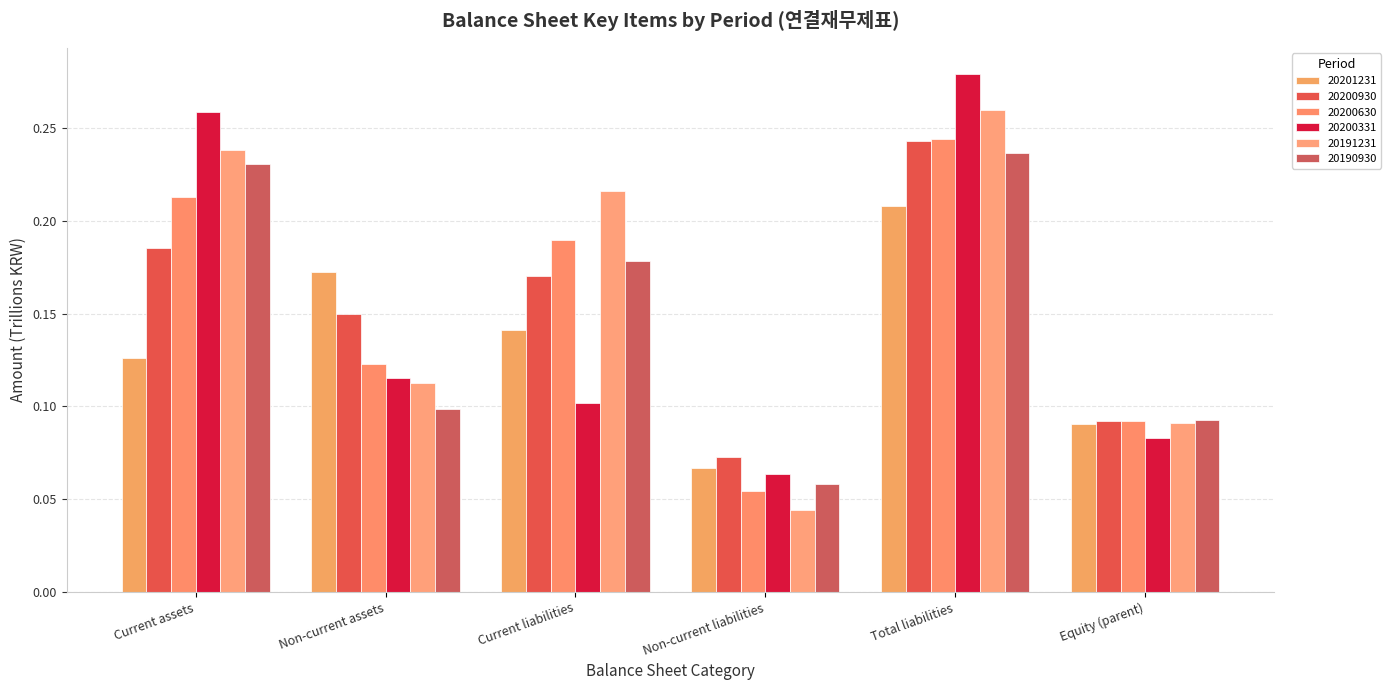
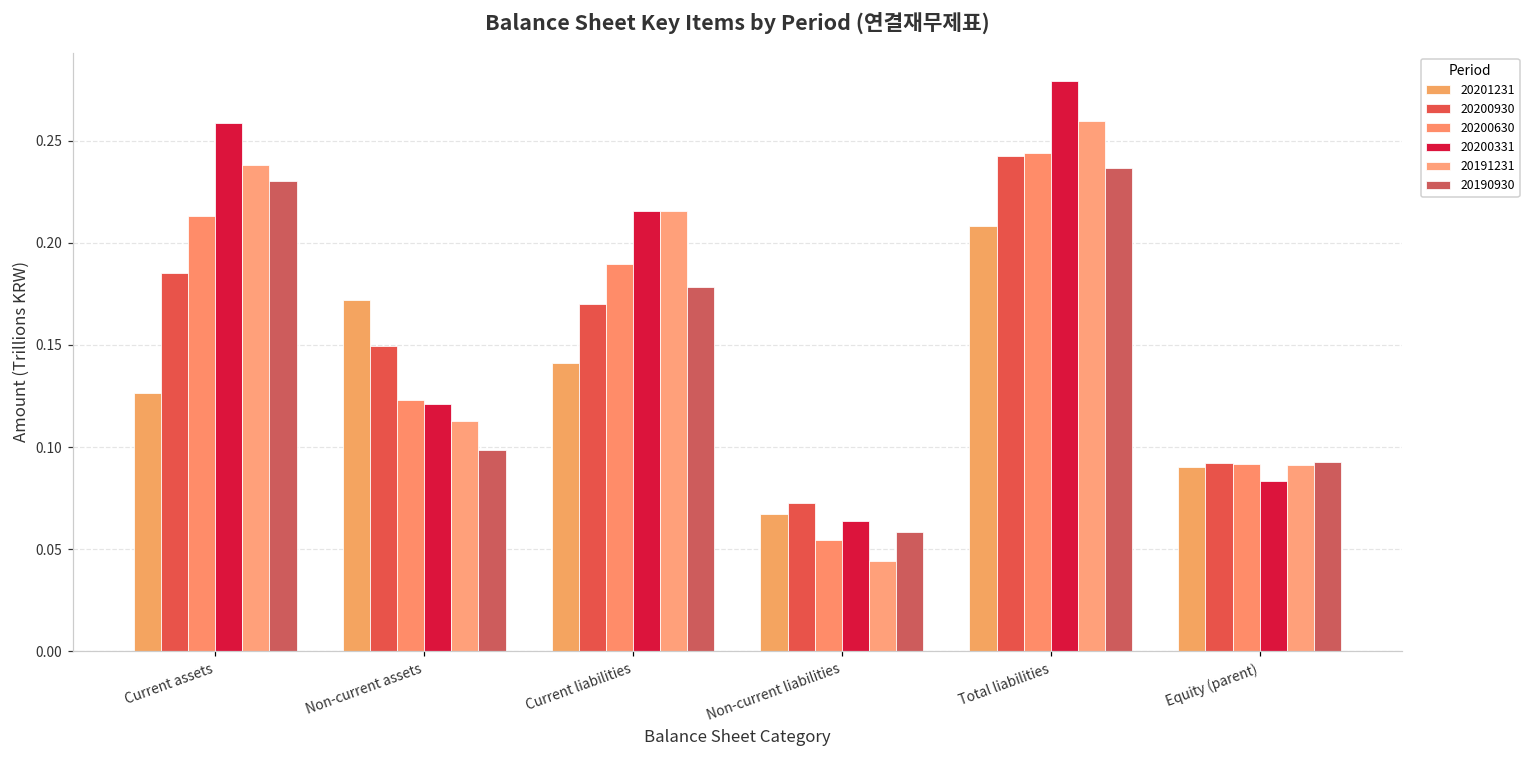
20200331, Non-current assets: 0.115 -> 0.121
20200331, Current liabilities: 0.102 -> 0.215
